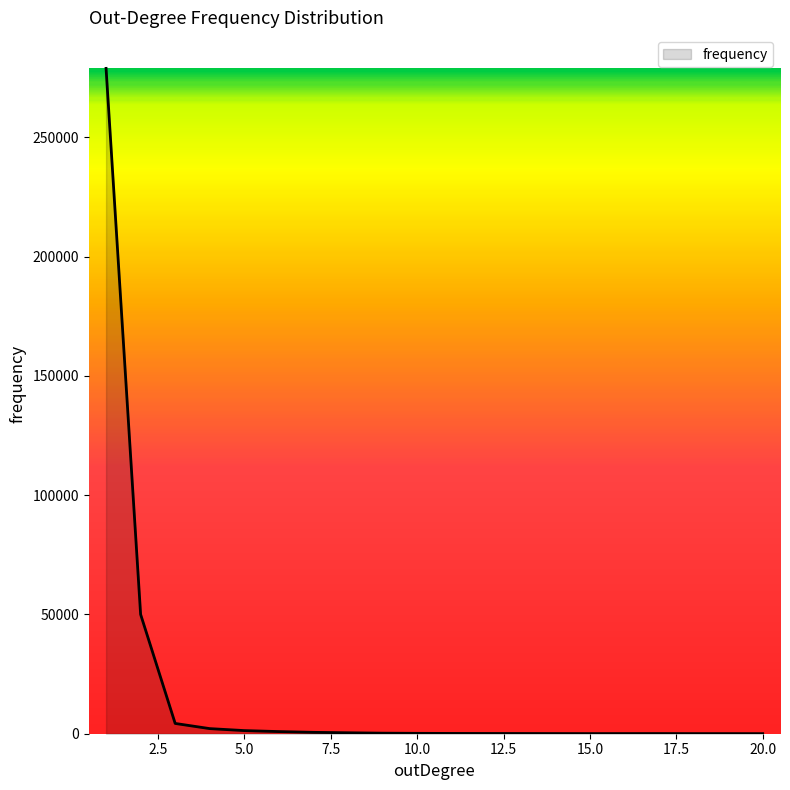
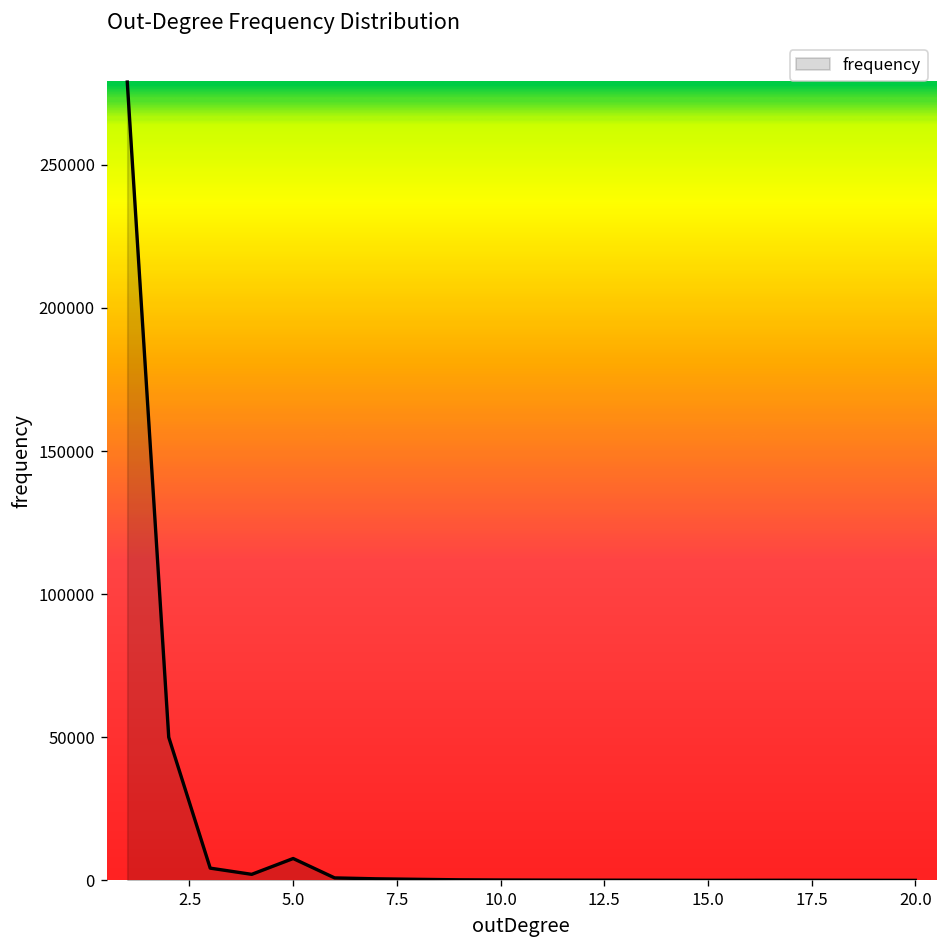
5.0: 1000 -> 8000
